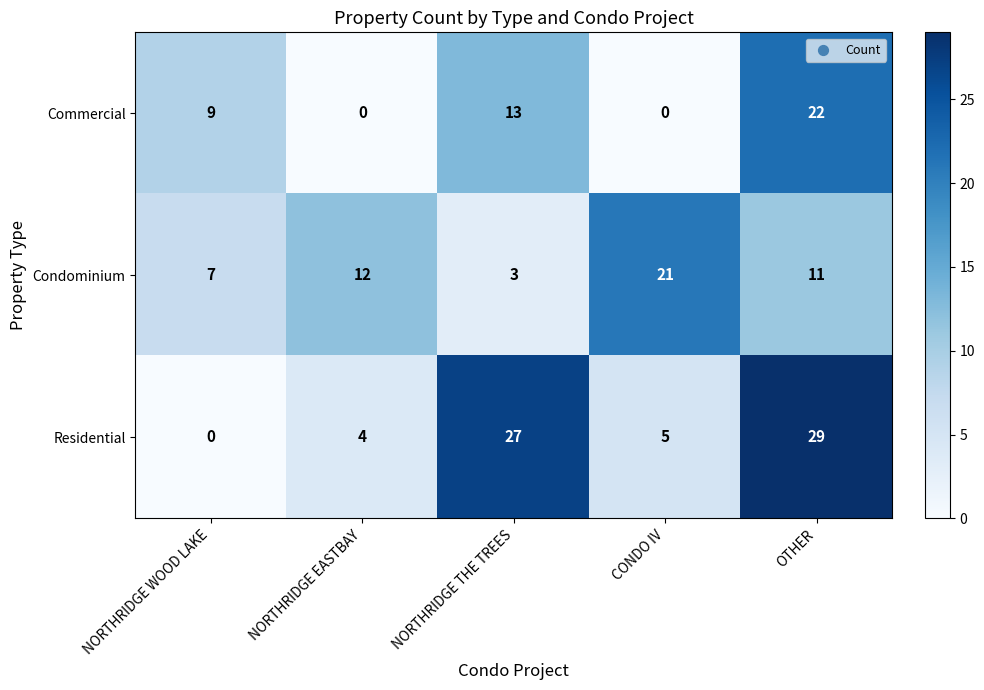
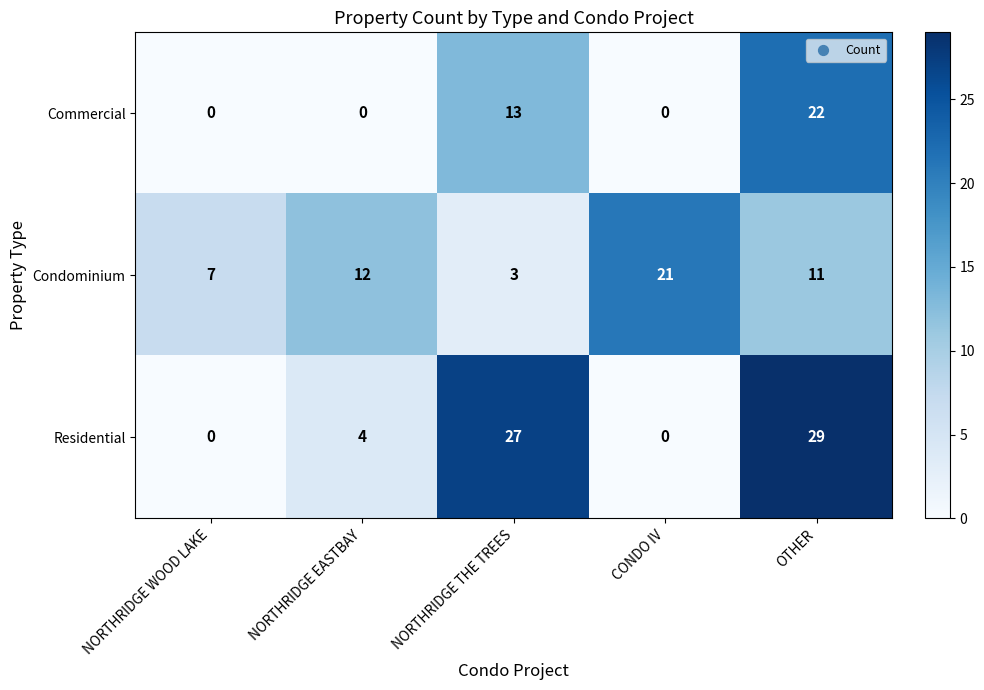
Commercial, NORTHRIDGE WOOD LAKE: 9 -> 0
Residential, CONDO IV: 5 -> 0
